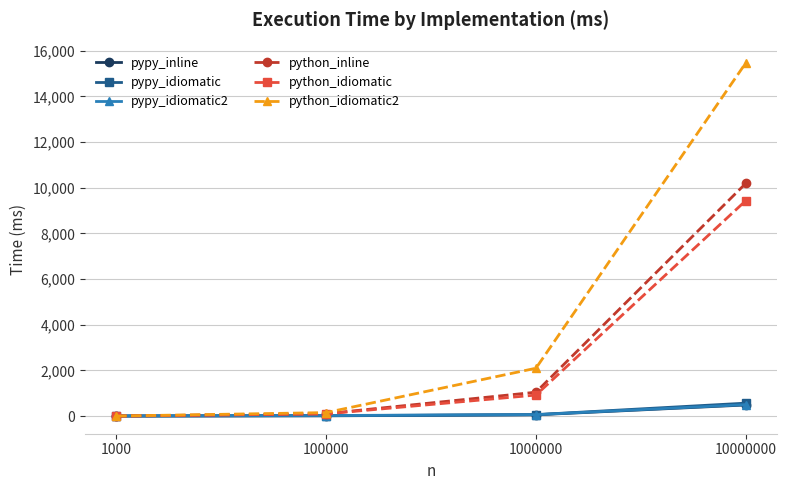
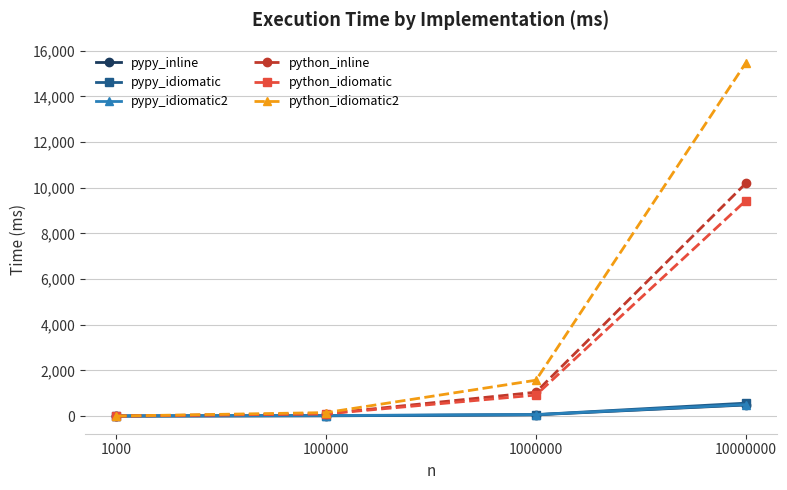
python_idiomatic2, 1000000: 2,100 -> 1,600
